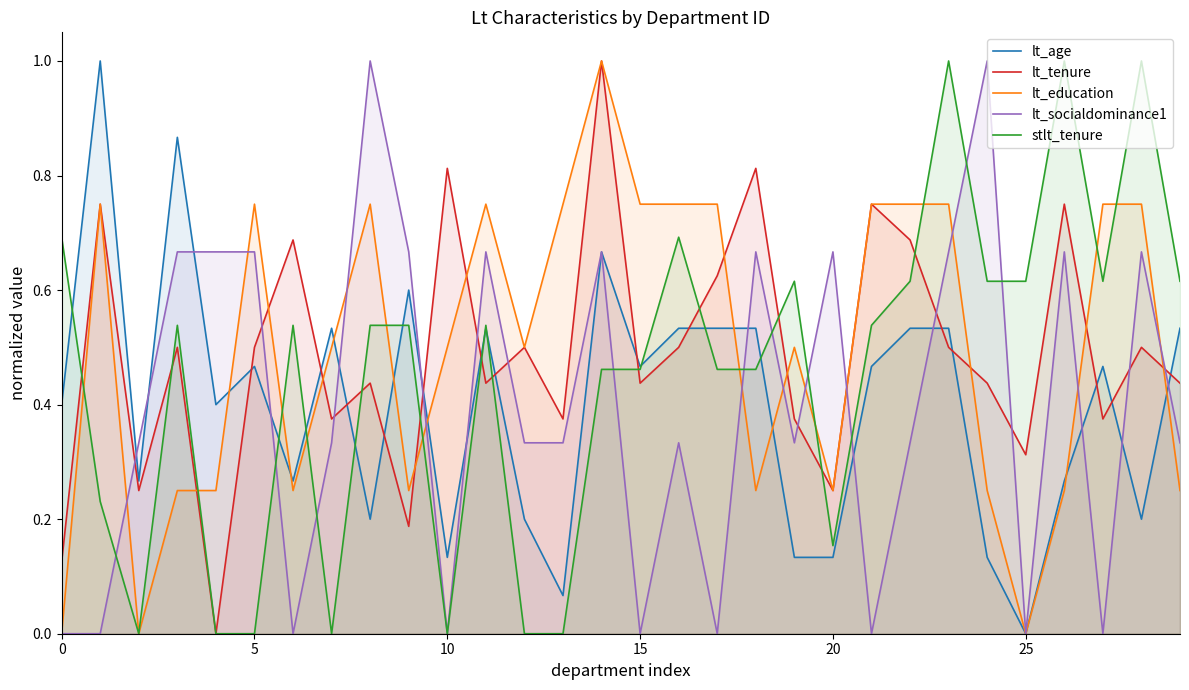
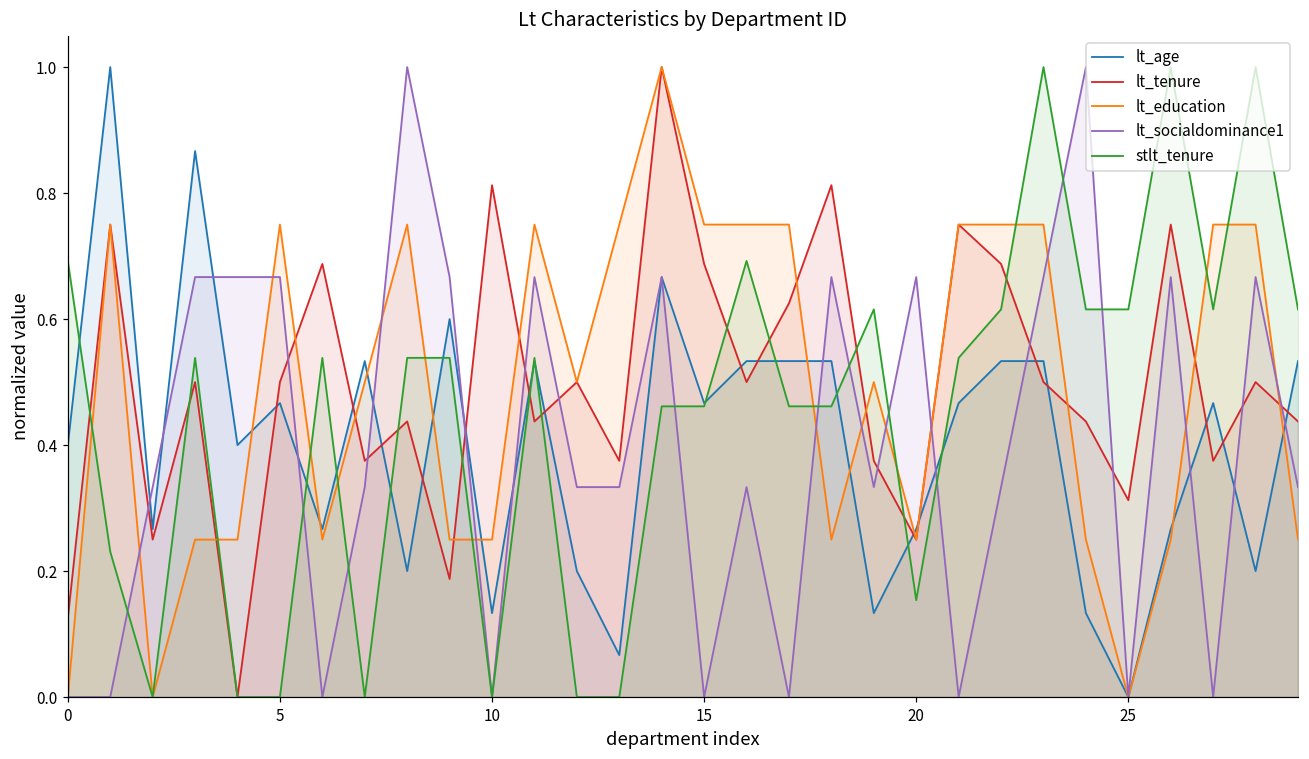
lt_education, 10: 0.50 -> 0.25
lt_tenure, 15: 0.44 -> 0.69
lt_age, 20: 0.13 -> 0.27
